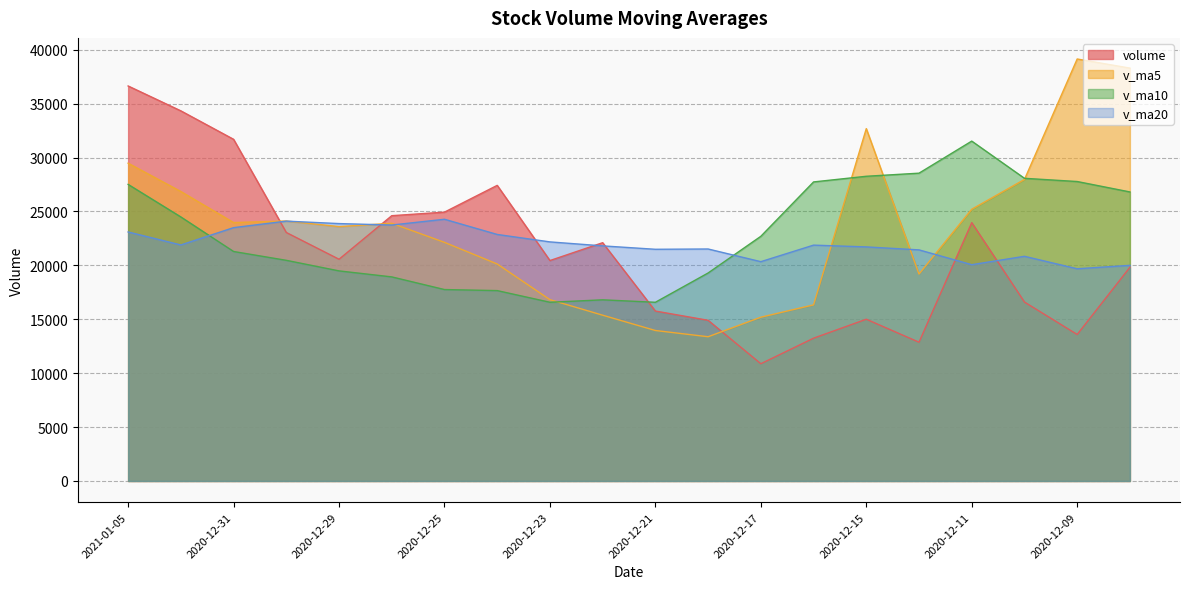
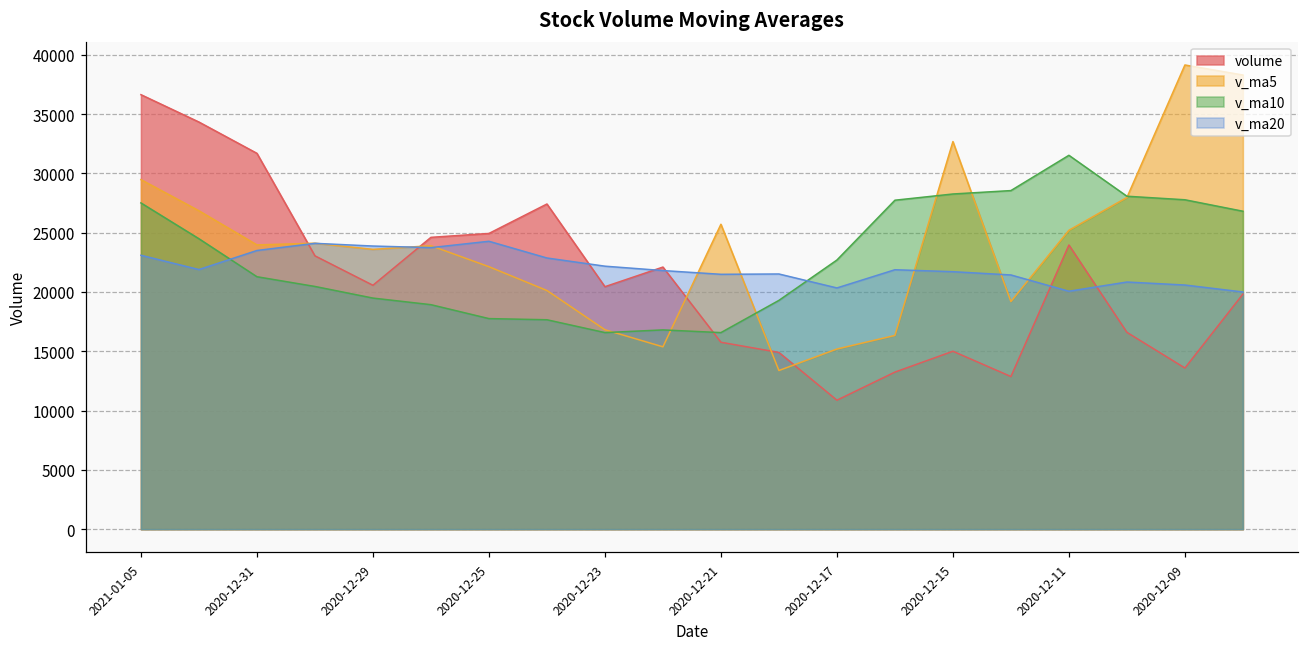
v_ma5, 2020-12-21: 14000 -> 25700
v_ma20, 2020-12-09: 19700 -> 20600
